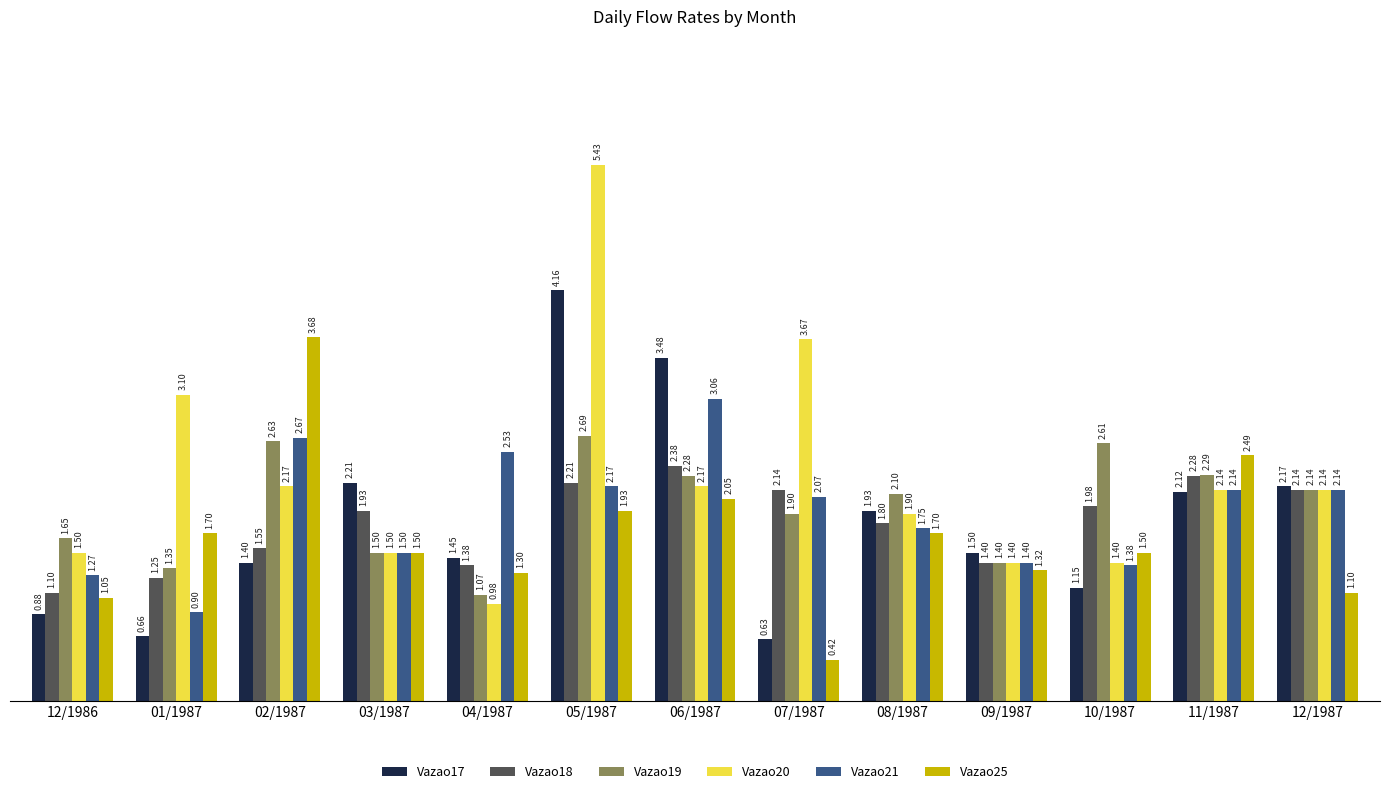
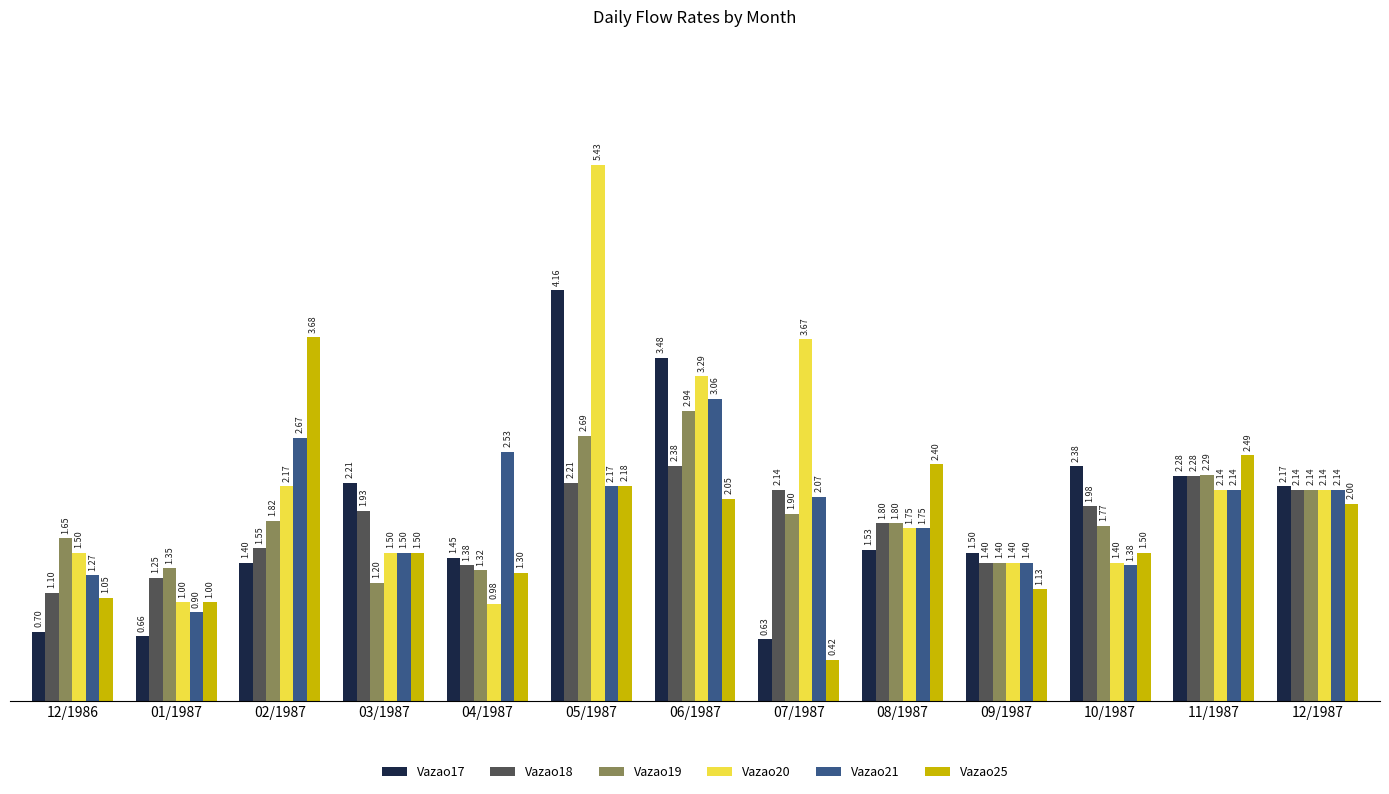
Vazao17, 12/1986: 0.88 -> 0.70
Vazao20, 01/1987: 3.10 -> 1.00
Vazao25, 01/1987: 1.70 -> 1.00
Vazao19, 02/1987: 2.63 -> 1.82
Vazao19, 03/1987: 1.50 -> 1.20
Vazao19, 04/1987: 1.07 -> 1.32
Vazao25, 05/1987: 1.93 -> 2.18
Vazao19, 06/1987: 2.28 -> 2.94
Vazao20, 06/1987: 2.17 -> 3.29
Vazao17, 08/1987: 1.93 -> 1.53
Vazao19, 08/1987: 2.10 -> 1.80
Vazao20, 08/1987: 1.90 -> 1.75
Vazao25, 08/1987: 1.70 -> 2.40
Vazao25, 09/1987: 1.32 -> 1.13
Vazao17, 10/1987: 1.15 -> 2.38
Vazao19, 10/1987: 2.61 -> 1.77
Vazao17, 11/1987: 2.12 -> 2.28
Vazao25, 12/1987: 1.10 -> 2.00
